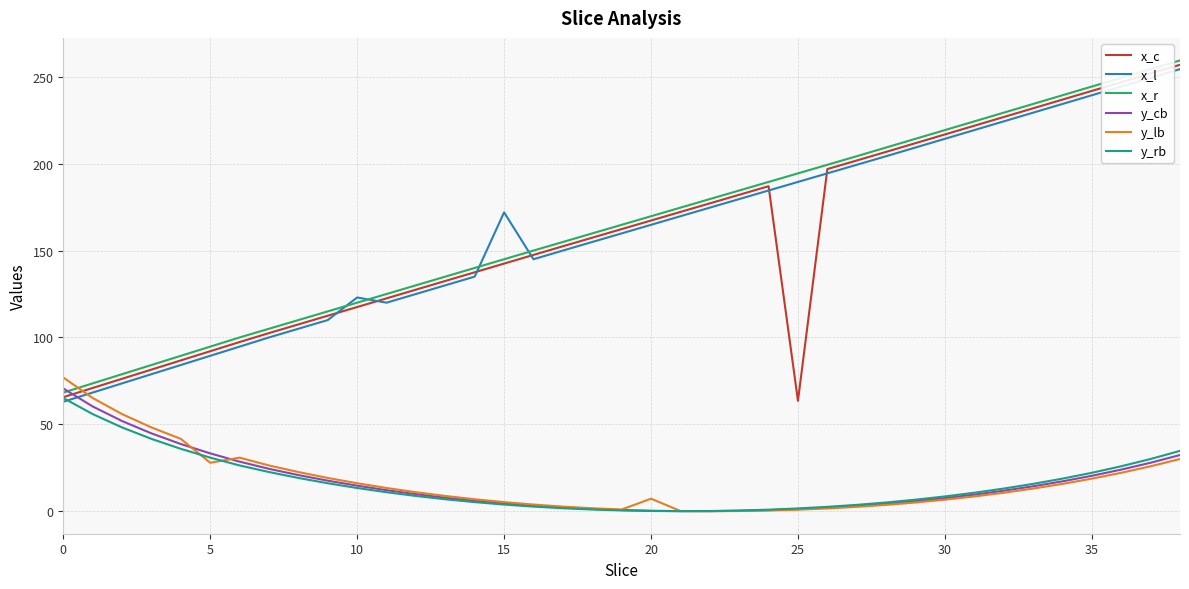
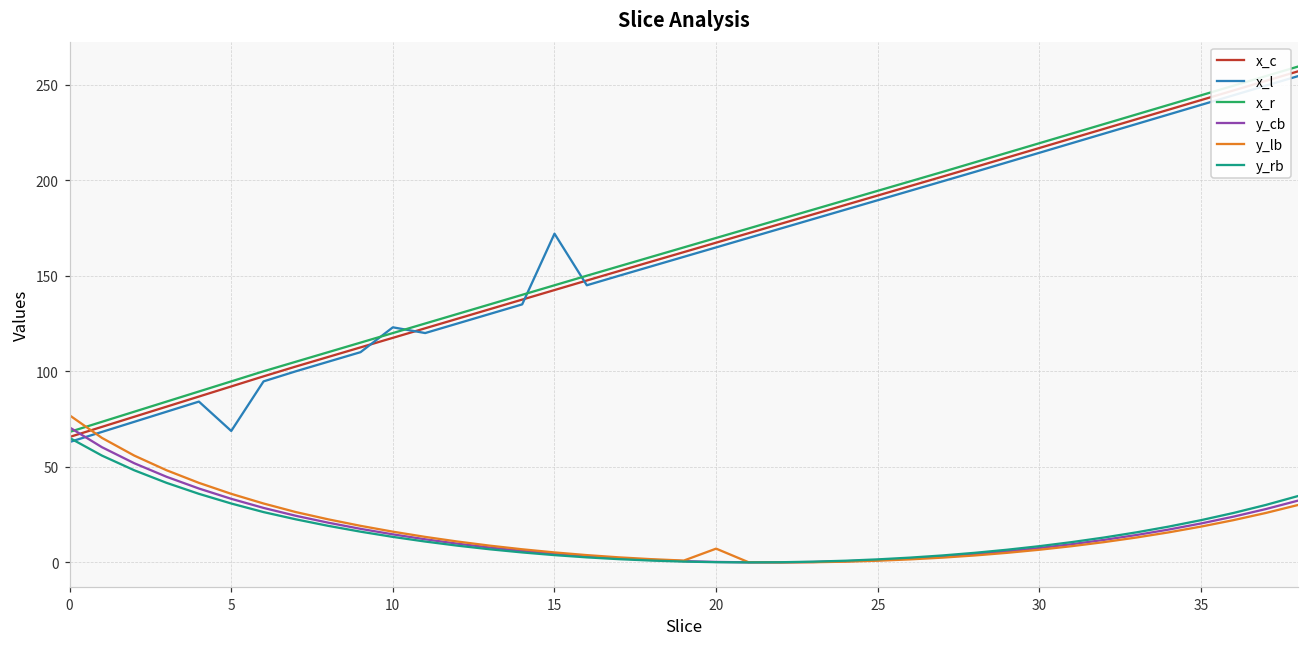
x_l, 5: 89 -> 69
y_lb, 5: 28 -> 36
x_c, 25: 64 -> 192
